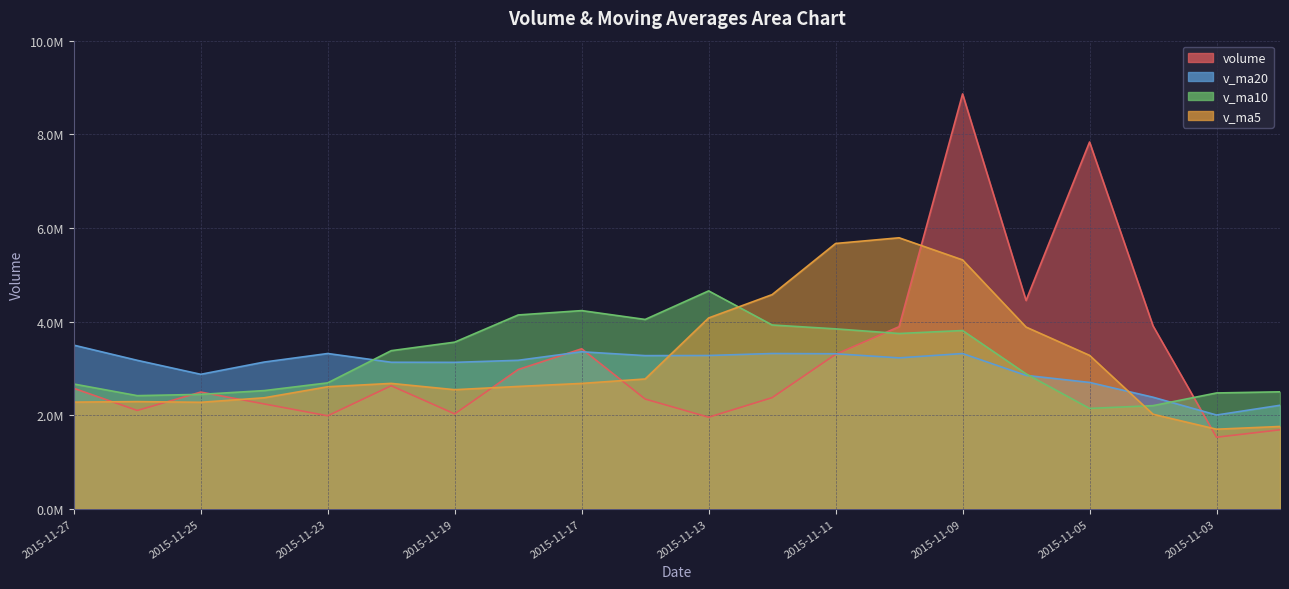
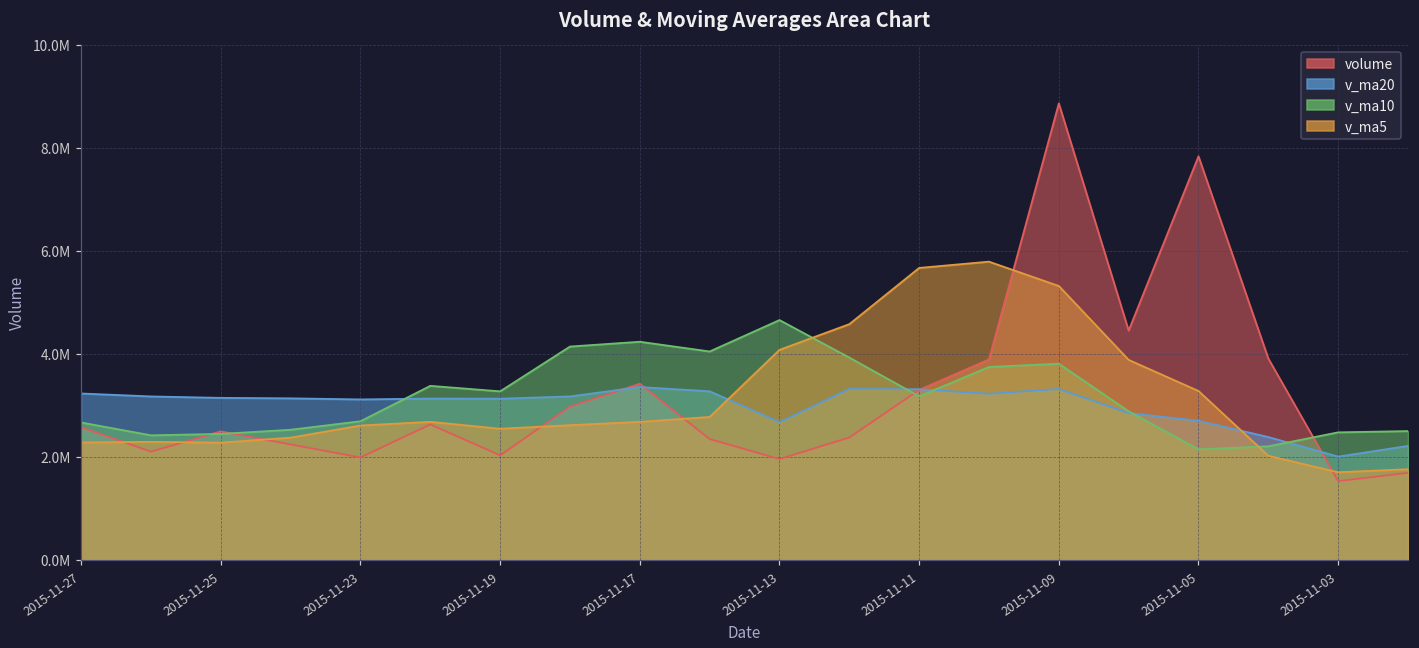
v_ma20, 2015-11-27: 3500000 -> 3200000
v_ma20, 2015-11-25: 2900000 -> 3100000
v_ma20, 2015-11-23: 3300000 -> 3100000
v_ma10, 2015-11-19: 3600000 -> 3300000
v_ma20, 2015-11-13: 3300000 -> 2700000
v_ma10, 2015-11-11: 3800000 -> 3200000
